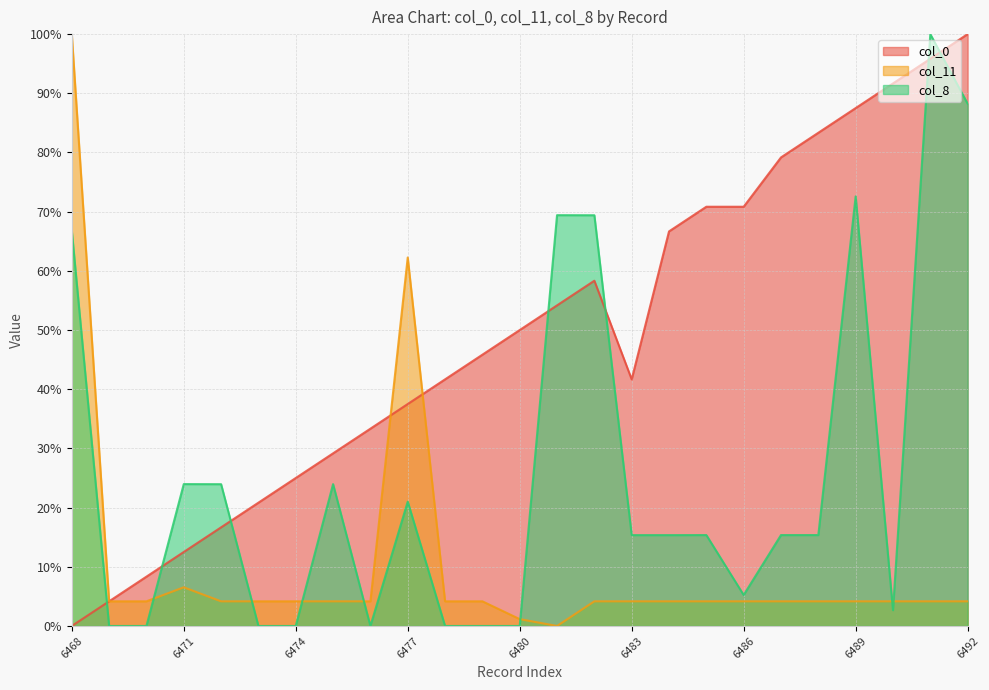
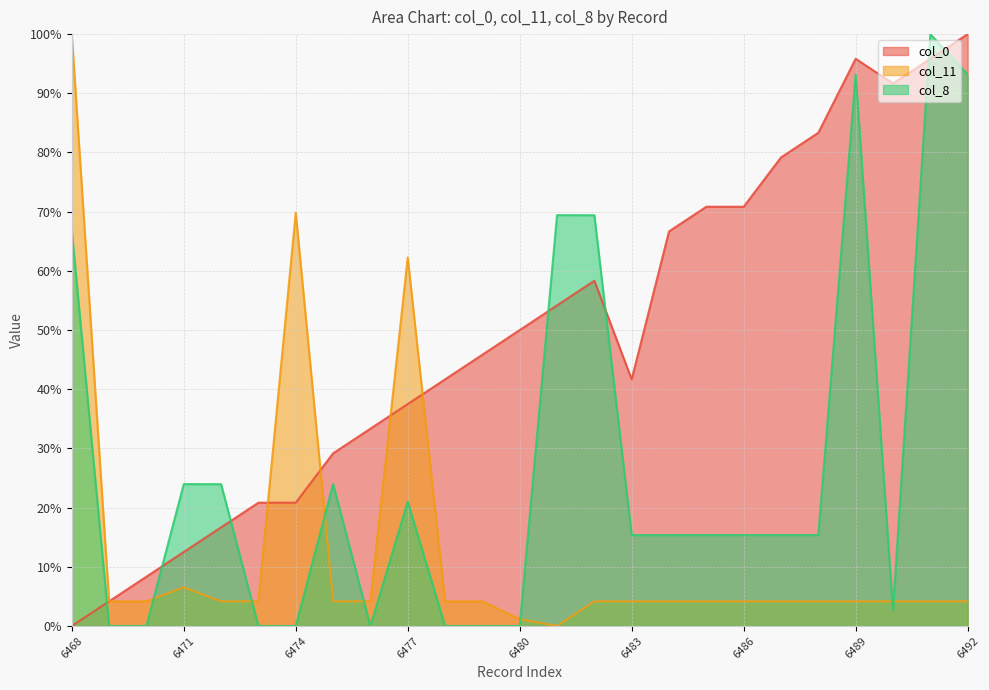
col_0, 6474: 25% -> 21%
col_11, 6474: 4% -> 70%
col_8, 6486: 5% -> 15%
col_0, 6489: 88% -> 96%
col_8, 6489: 73% -> 93%
col_8, 6492: 88% -> 93%
